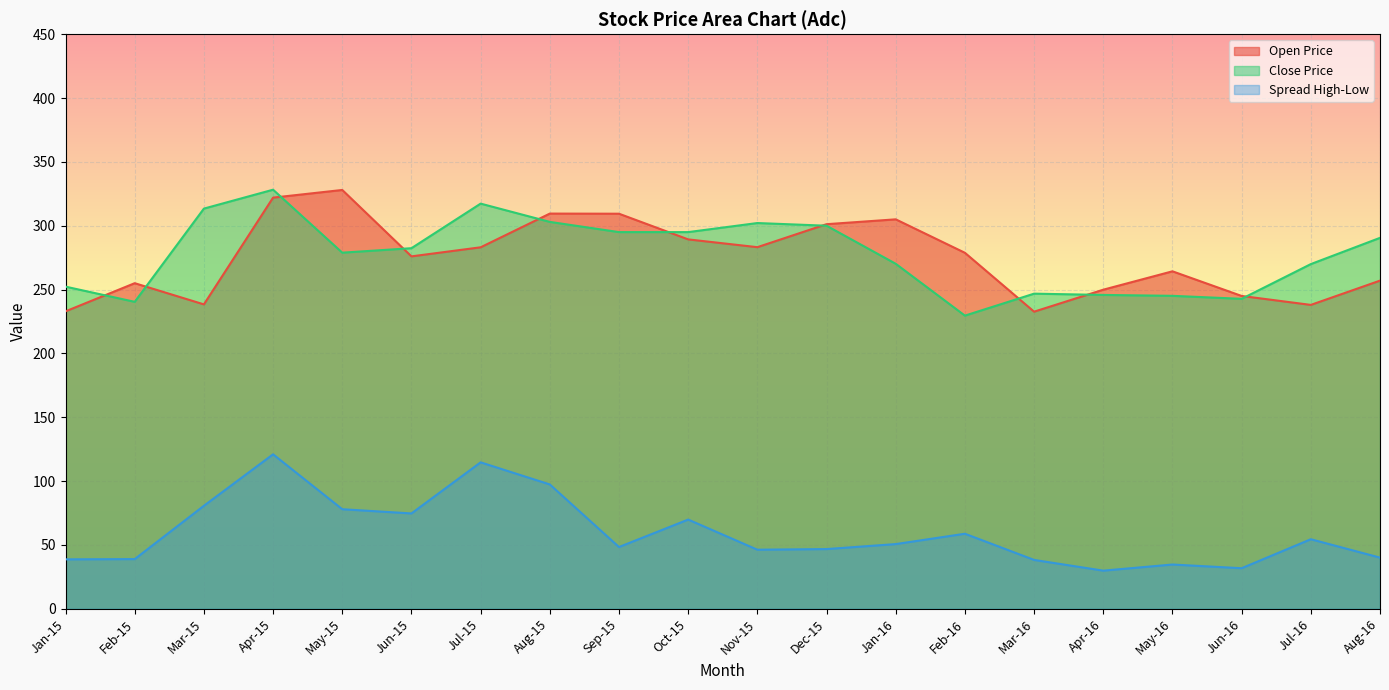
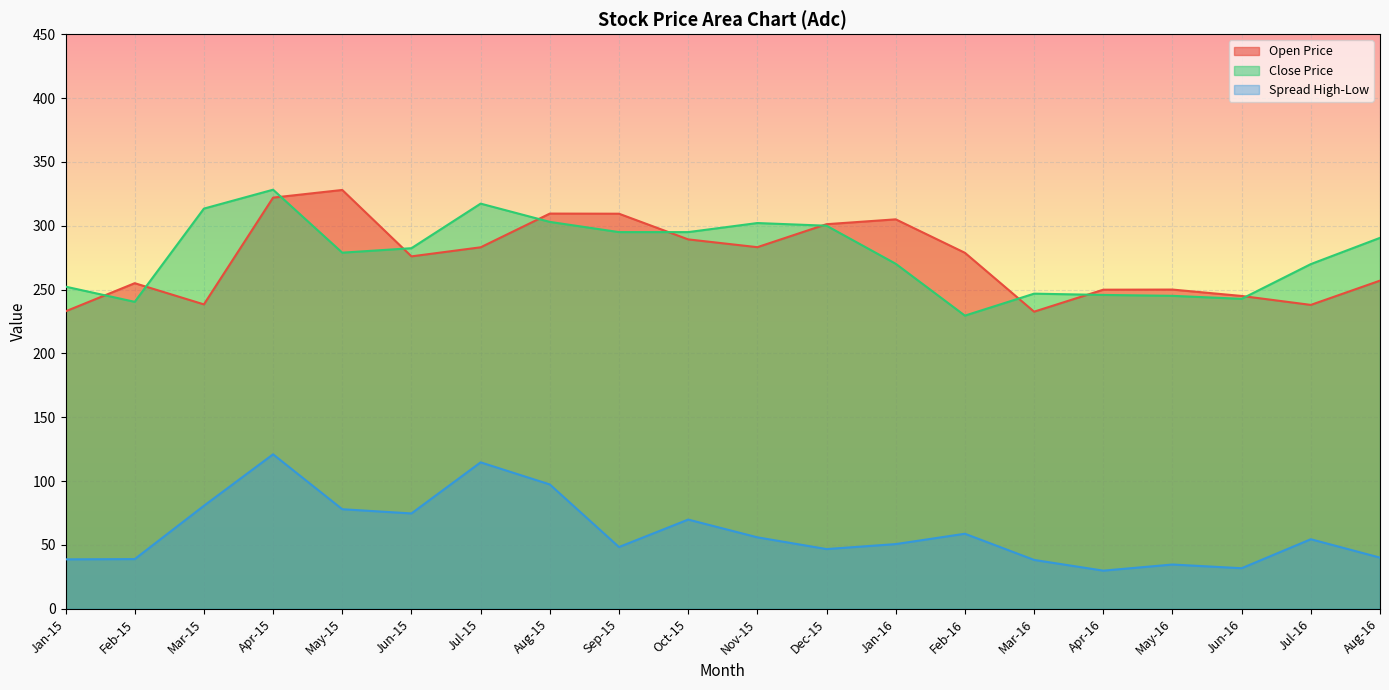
Spread High-Low, Nov-15: 46 -> 56
Open Price, May-16: 264 -> 250
